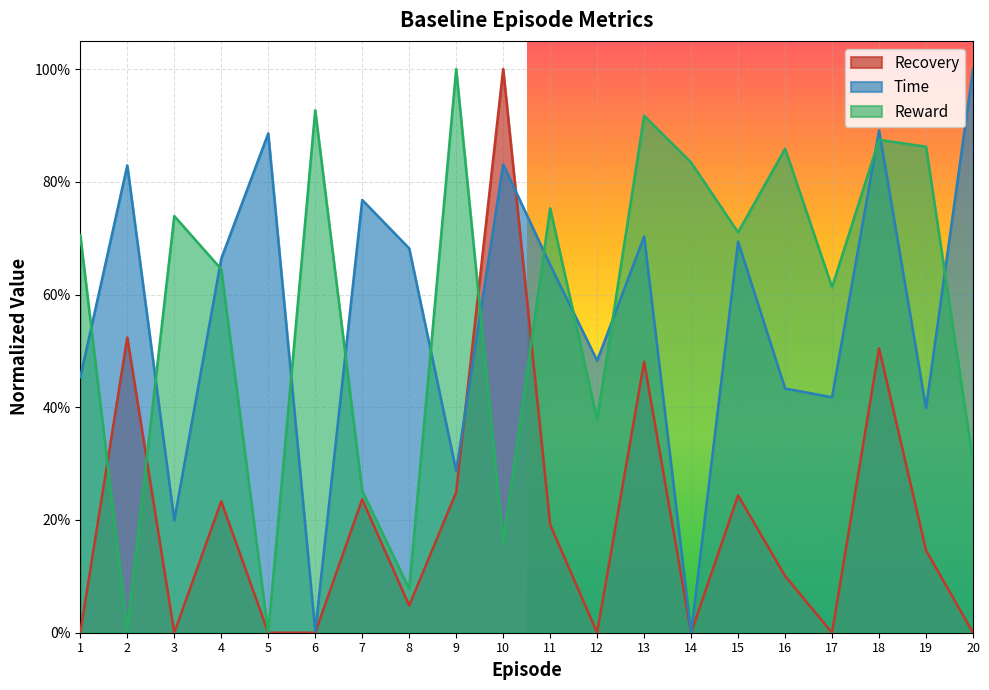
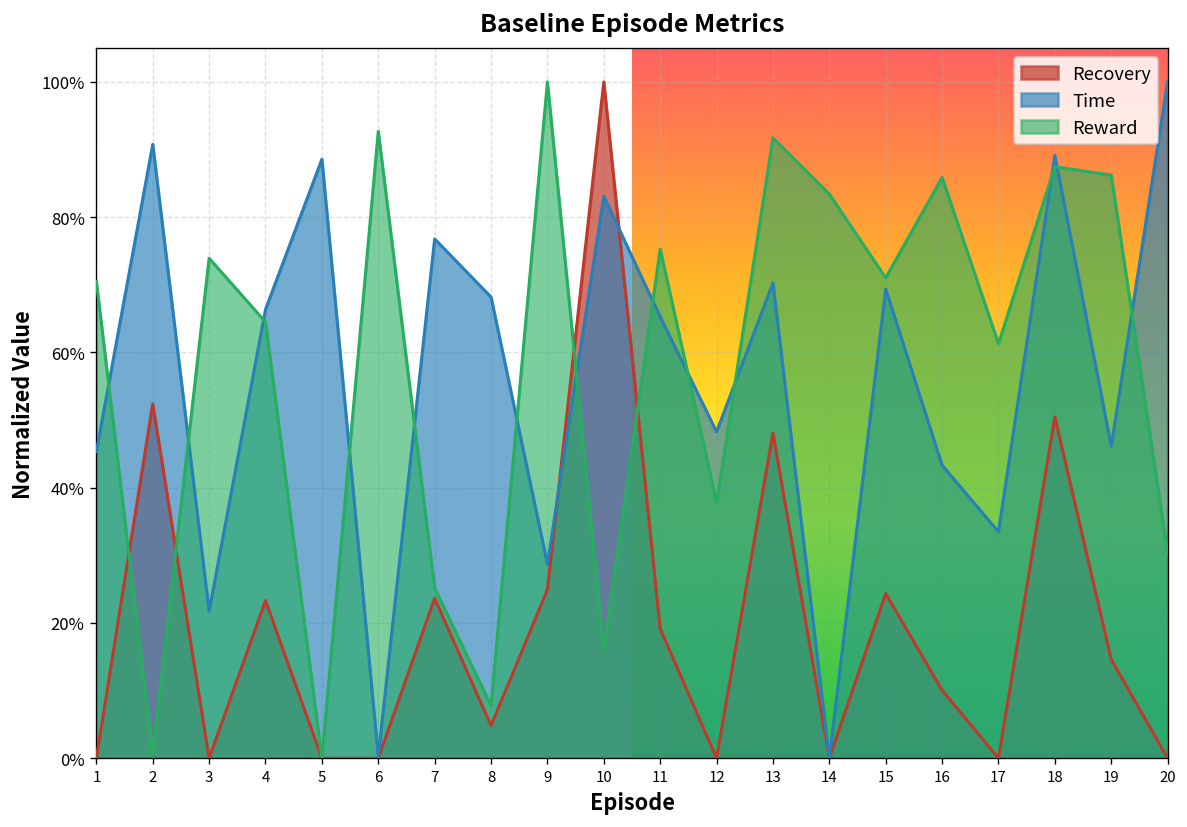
Time, 2: 83% -> 91%
Time, 3: 20% -> 22%
Time, 17: 42% -> 33%
Time, 19: 40% -> 46%
